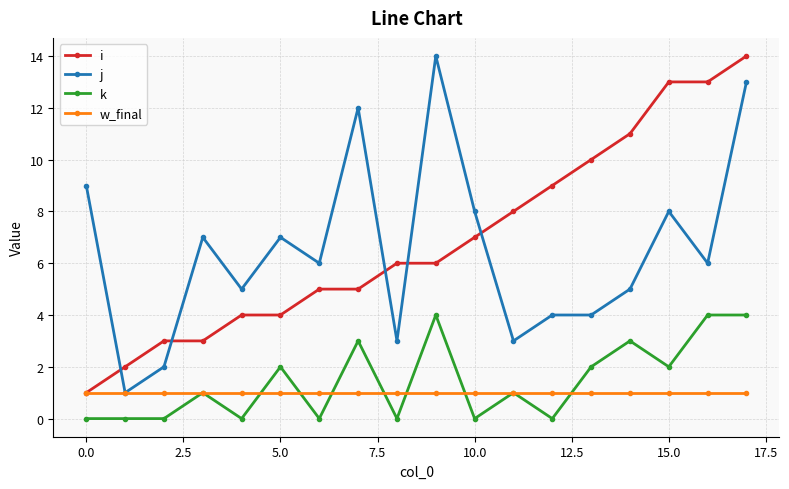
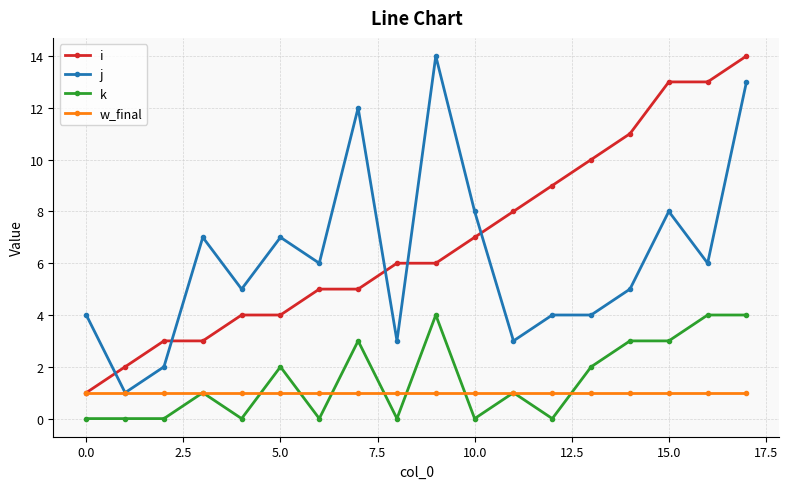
j, 0.0: 9 -> 4
k, 15.0: 2 -> 3
